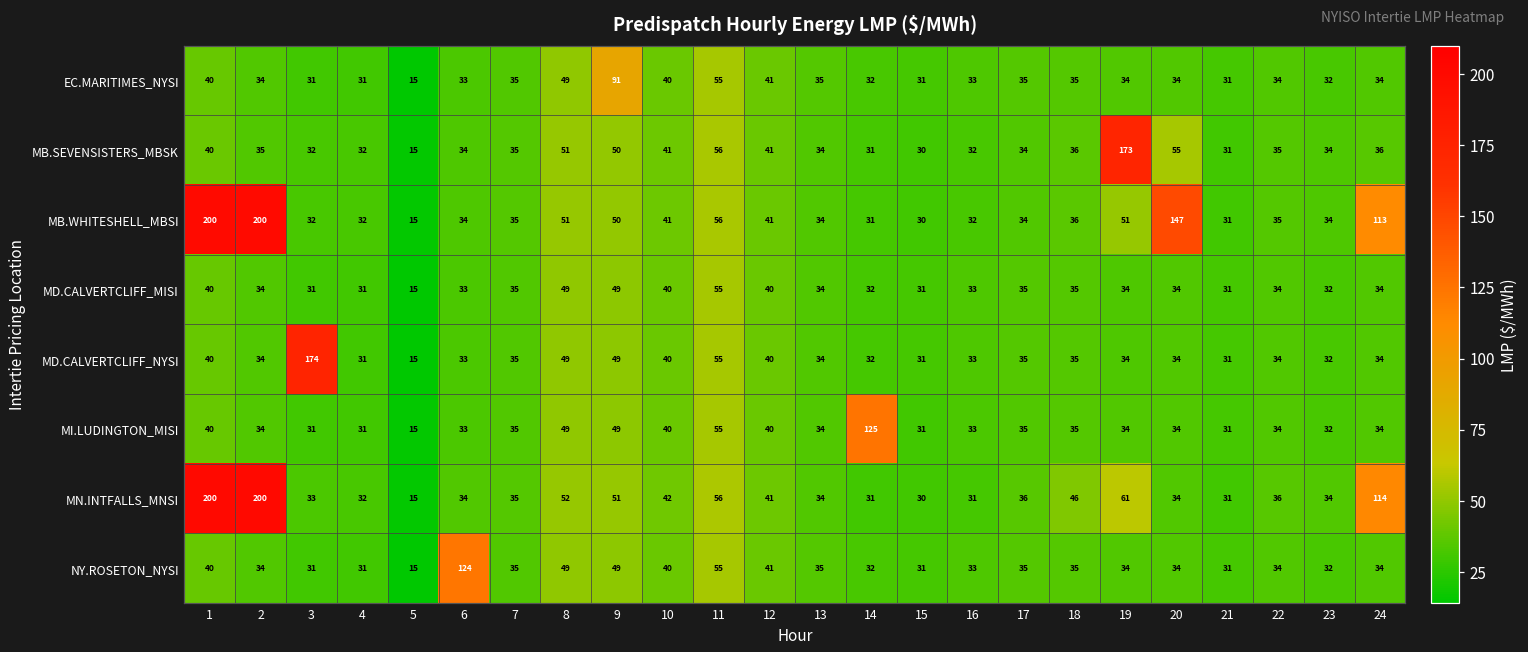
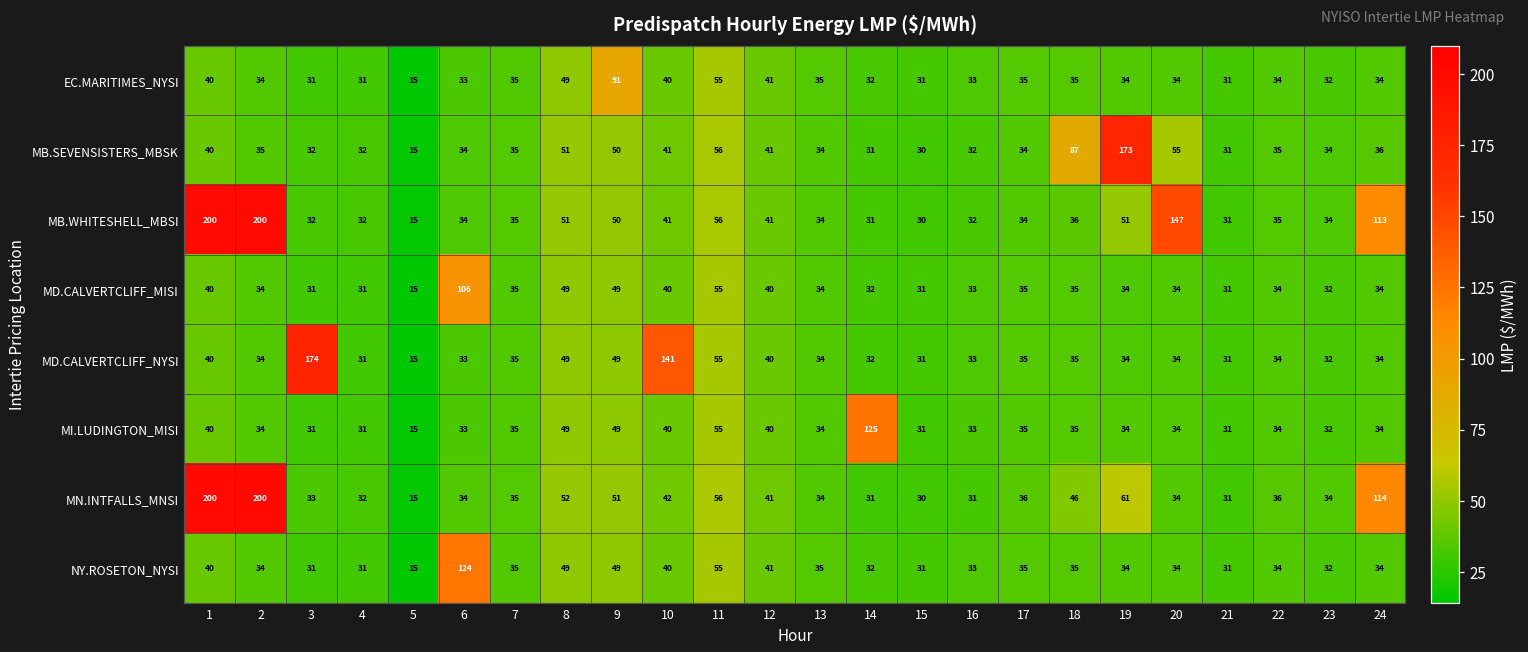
MB.SEVENSISTERS_MBSK, 18: 36 -> 87
MD.CALVERTCLIFF_MISI, 6: 33 -> 106
MD.CALVERTCLIFF_NYSI, 10: 40 -> 141
